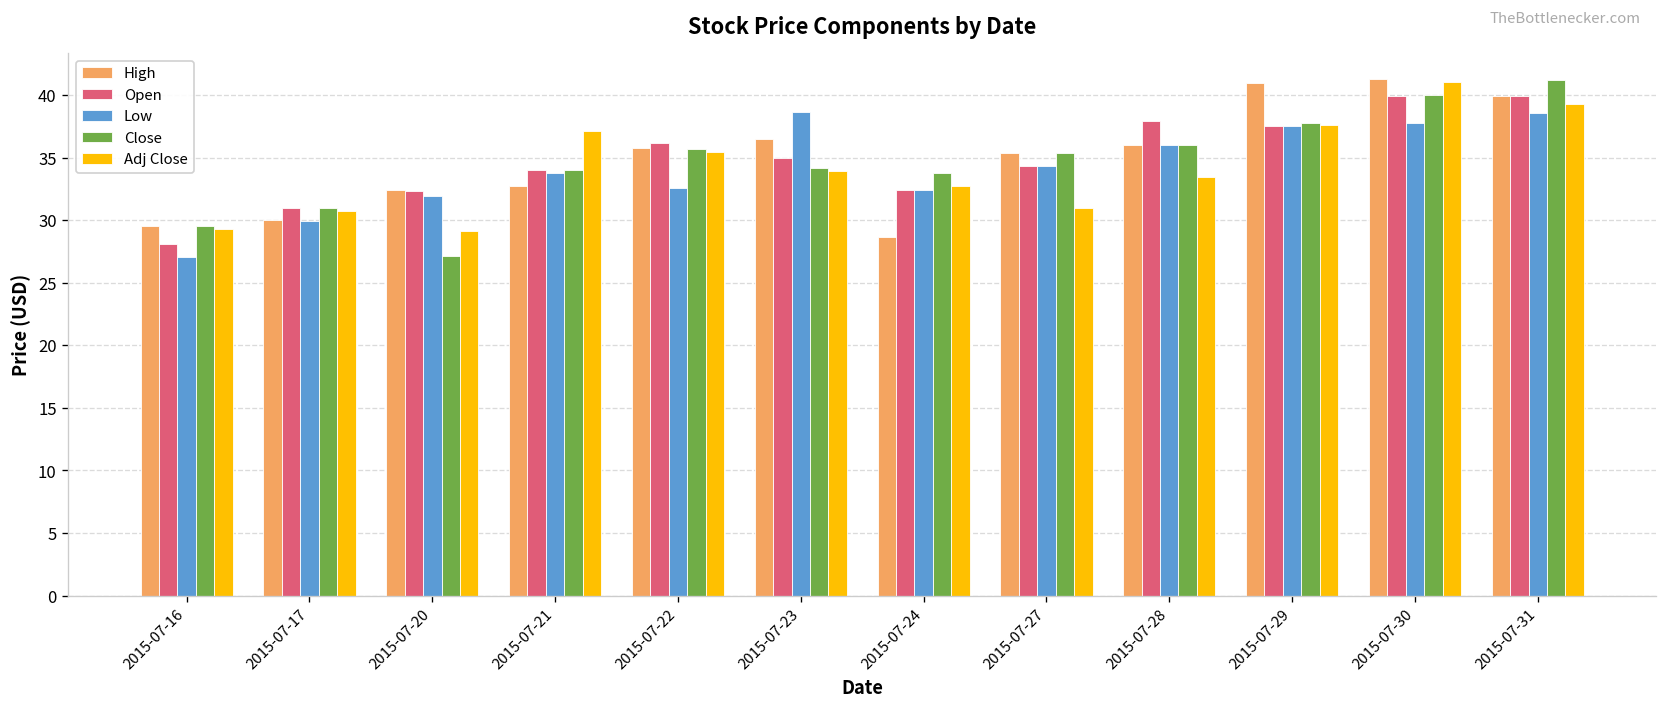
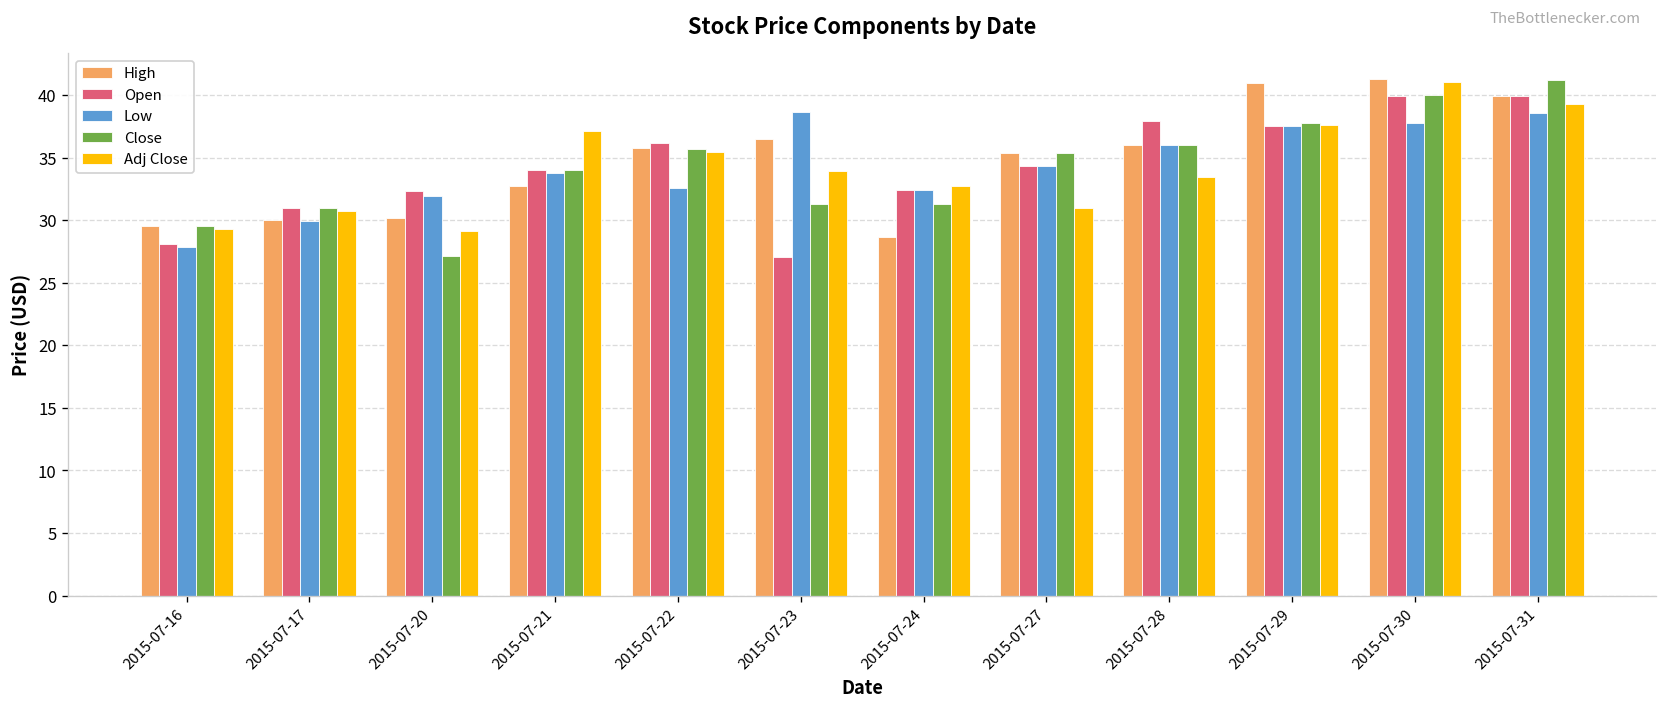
Low, 2015-07-16: 27.0 -> 27.9
High, 2015-07-20: 32.5 -> 30.1
Open, 2015-07-23: 35.0 -> 27.1
Close, 2015-07-23: 34.2 -> 31.3
Close, 2015-07-24: 33.8 -> 31.3
